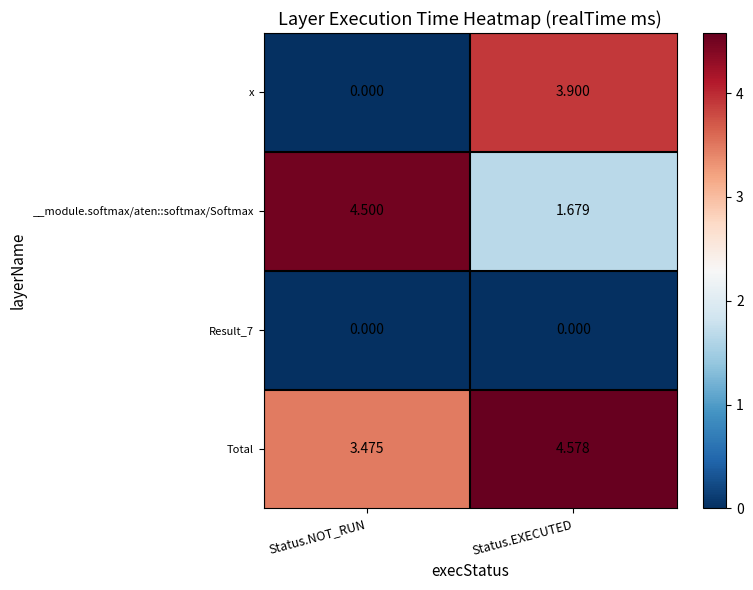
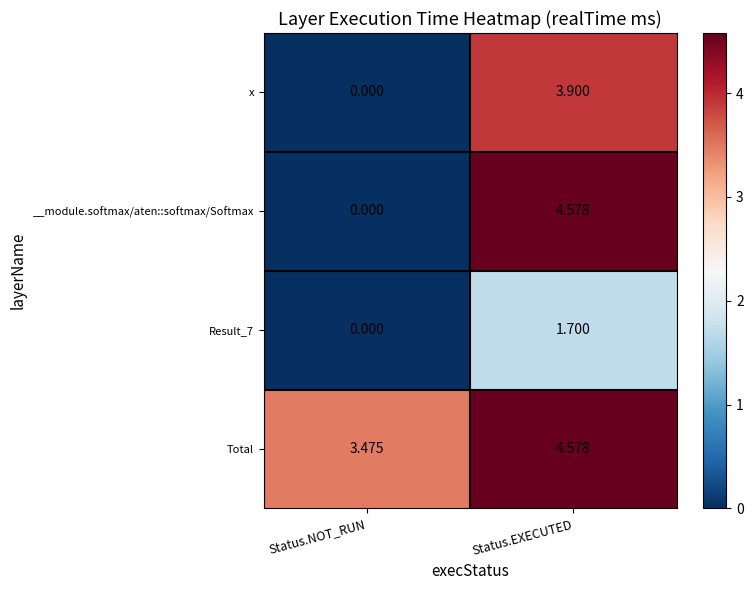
__module.softmax/aten::softmax/Softmax, Status.NOT_RUN: 4.500 -> 0.000
__module.softmax/aten::softmax/Softmax, Status.EXECUTED: 1.679 -> 4.578
Result_7, Status.EXECUTED: 0.000 -> 1.700
